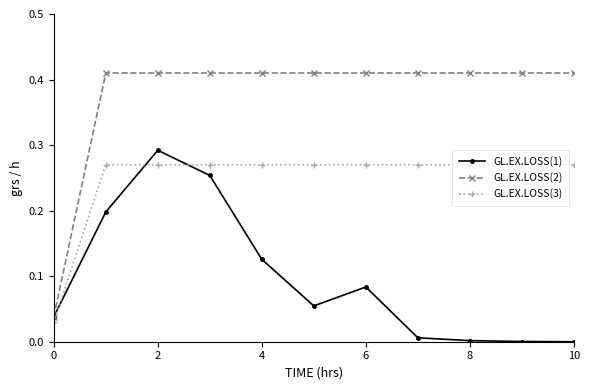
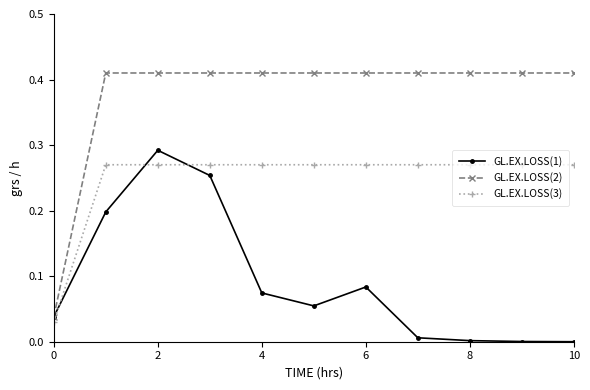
GL.EX.LOSS(1), 4: 0.13 -> 0.07
